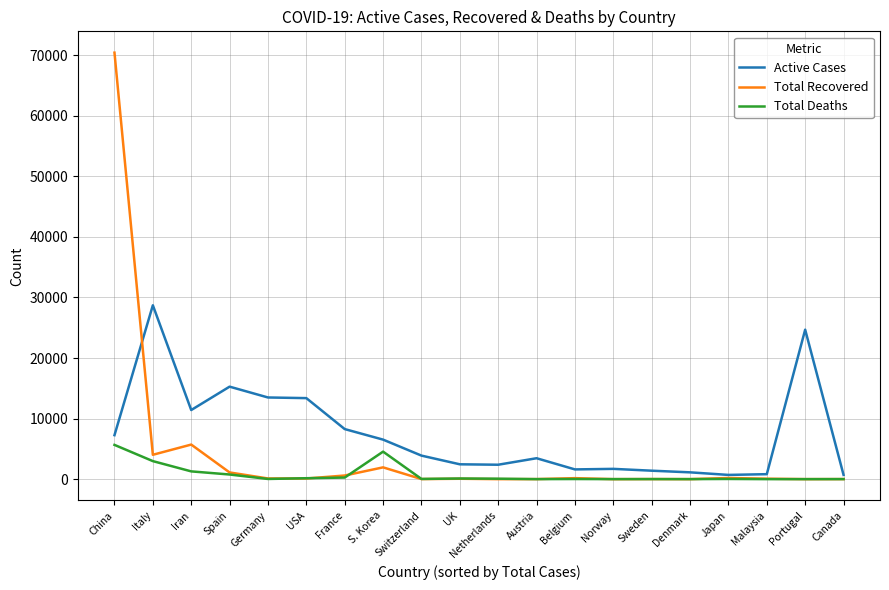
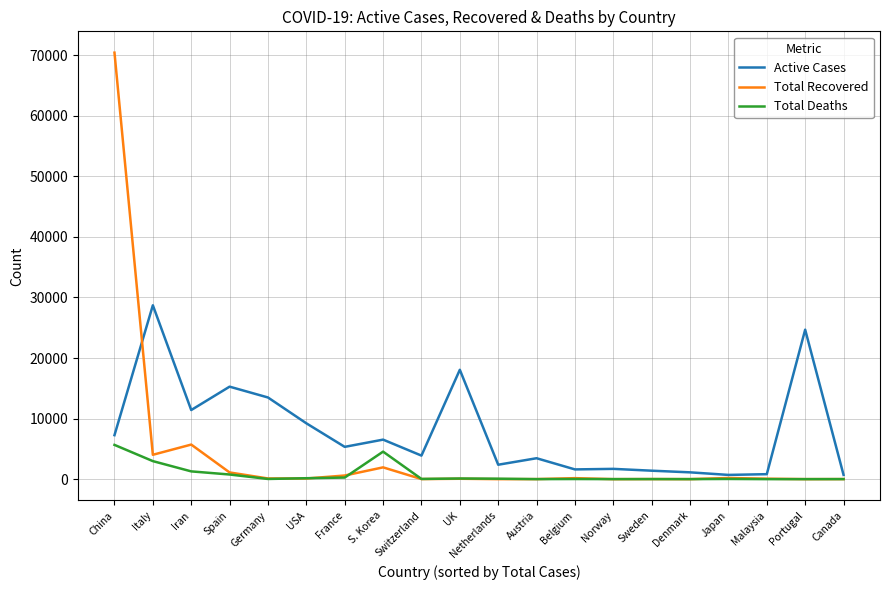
Active Cases, USA: 13000 -> 9000
Active Cases, France: 8000 -> 5000
Active Cases, UK: 2000 -> 18000
